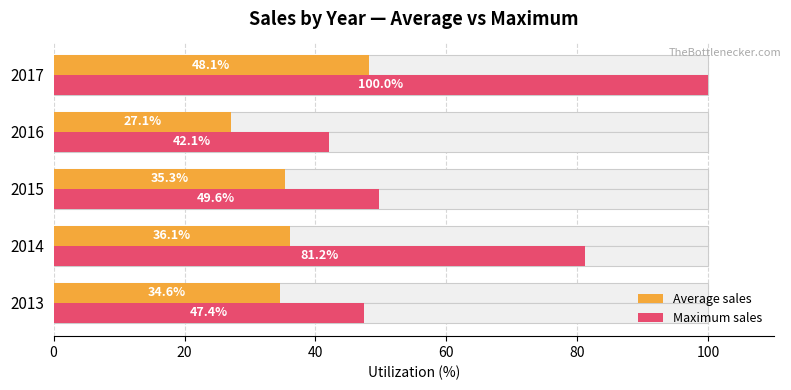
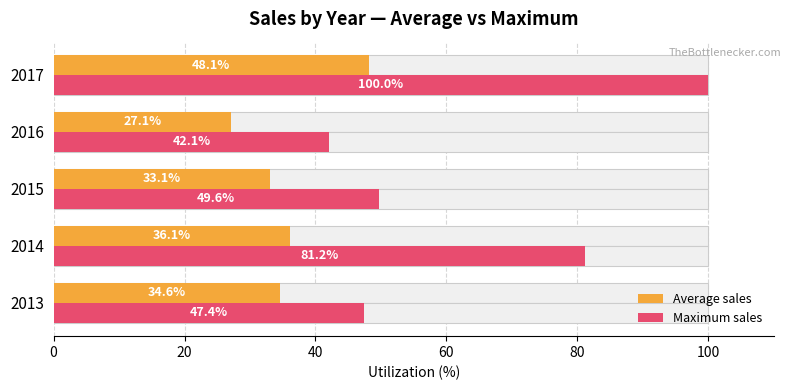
Average sales, 2015: 35.3% -> 33.1%
